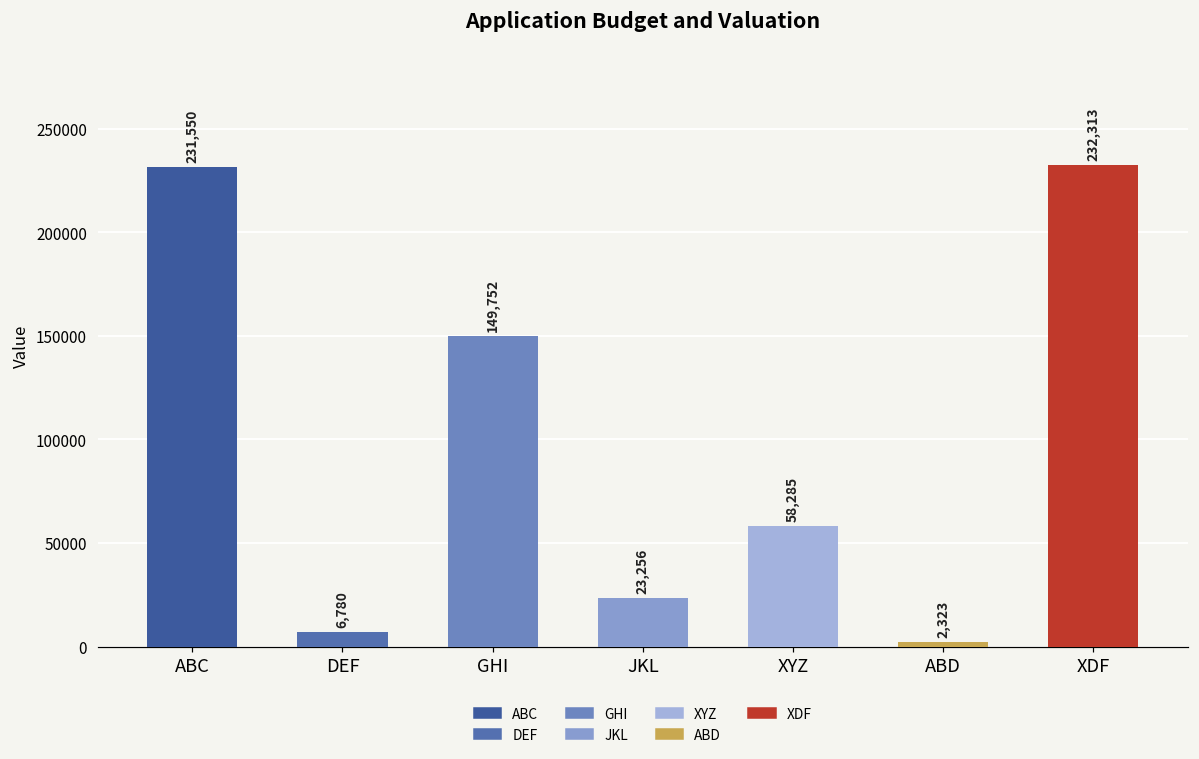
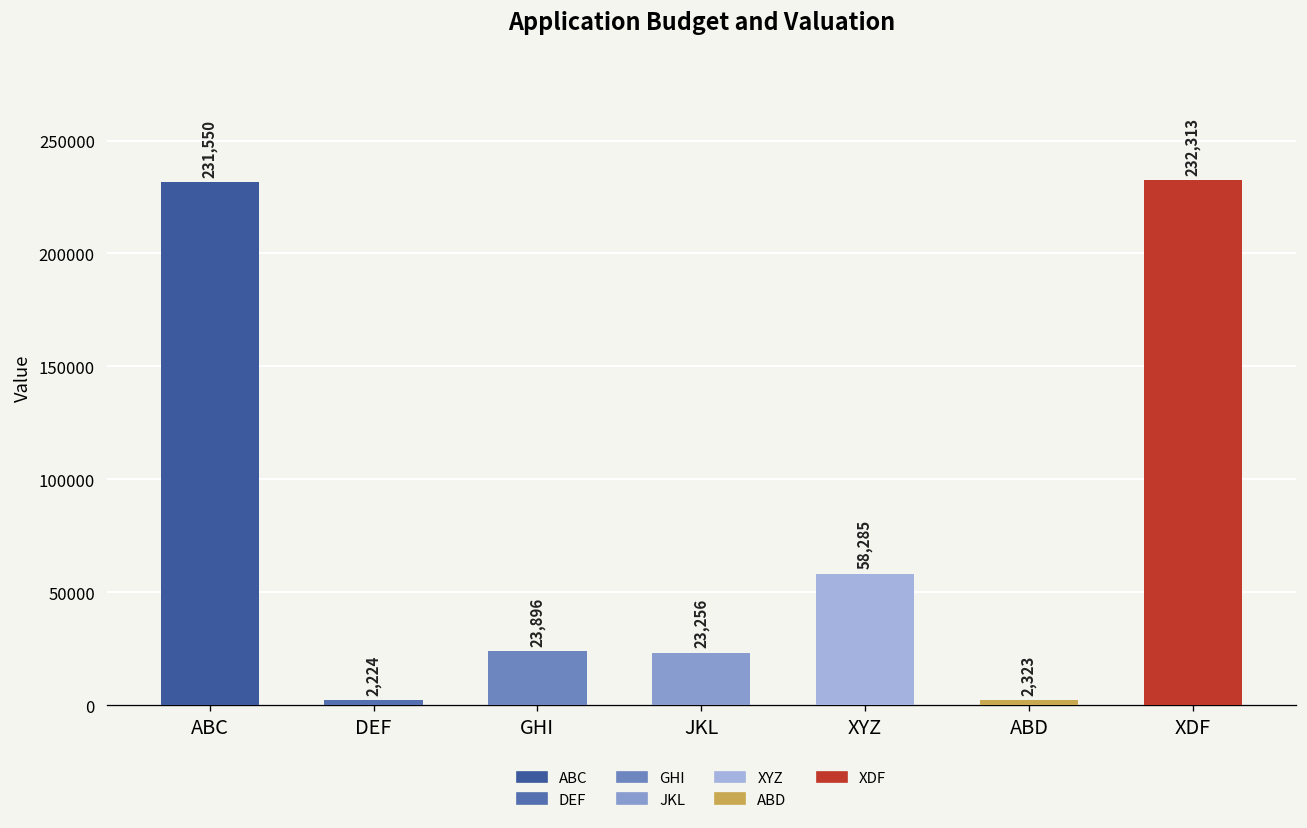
DEF: 6,780 -> 2,224
GHI: 149,752 -> 23,896
